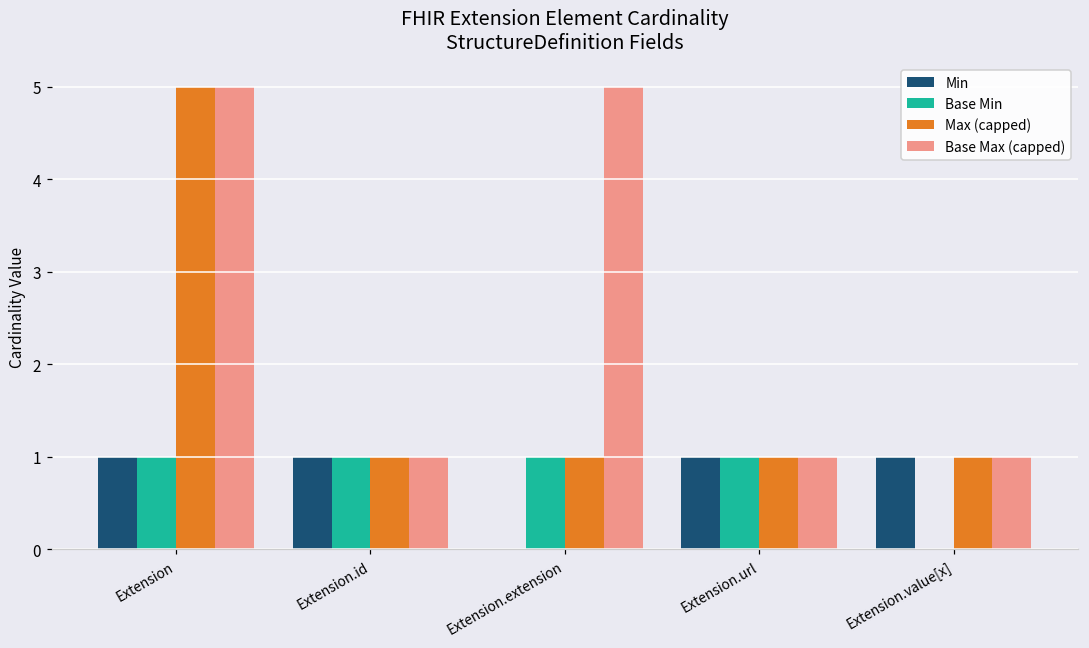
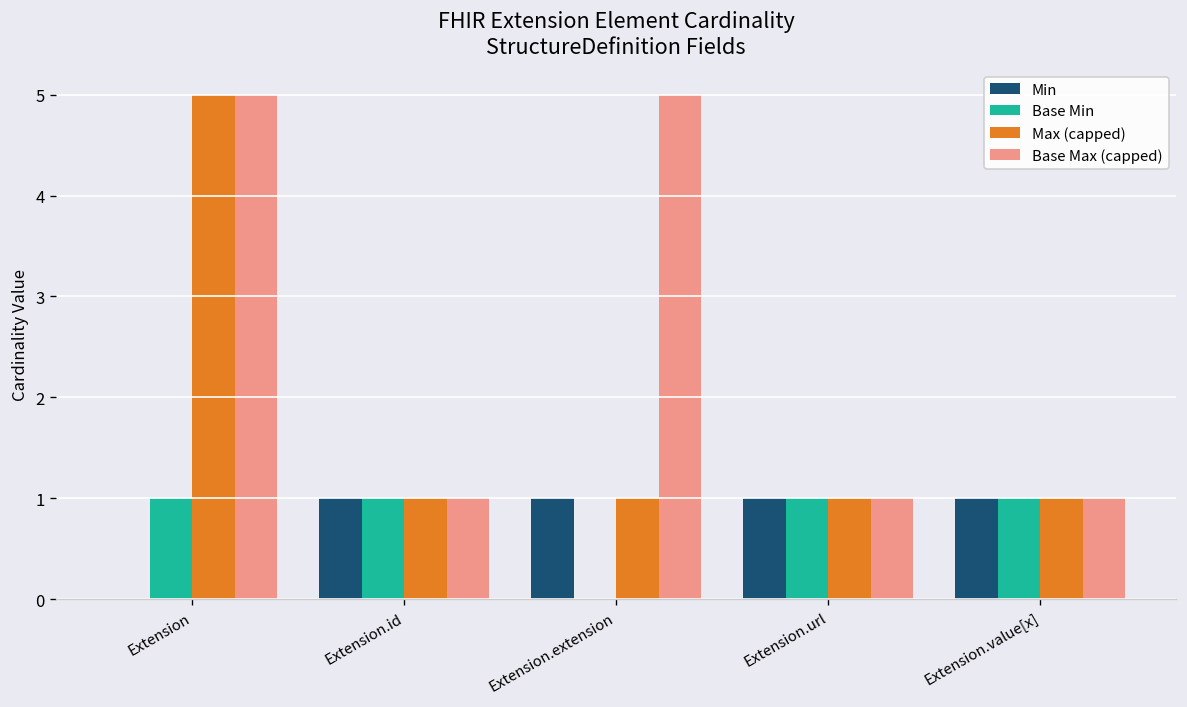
Min, Extension: 1 -> 0
Min, Extension.extension: 0 -> 1
Base Min, Extension.extension: 1 -> 0
Base Min, Extension.value[x]: 0 -> 1
